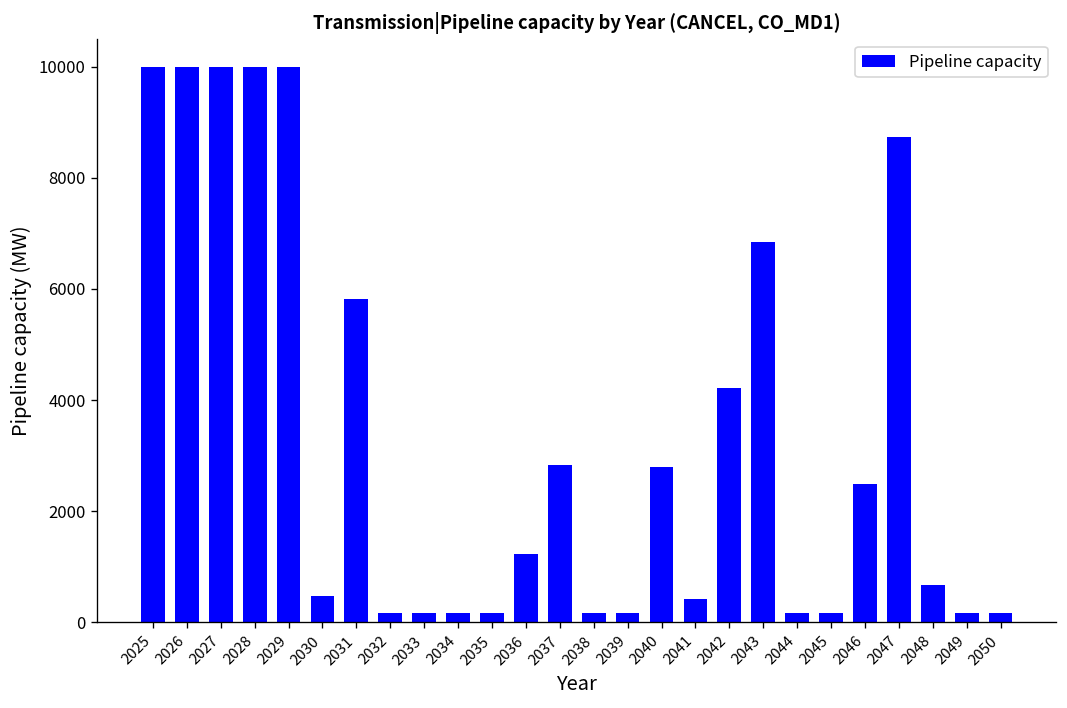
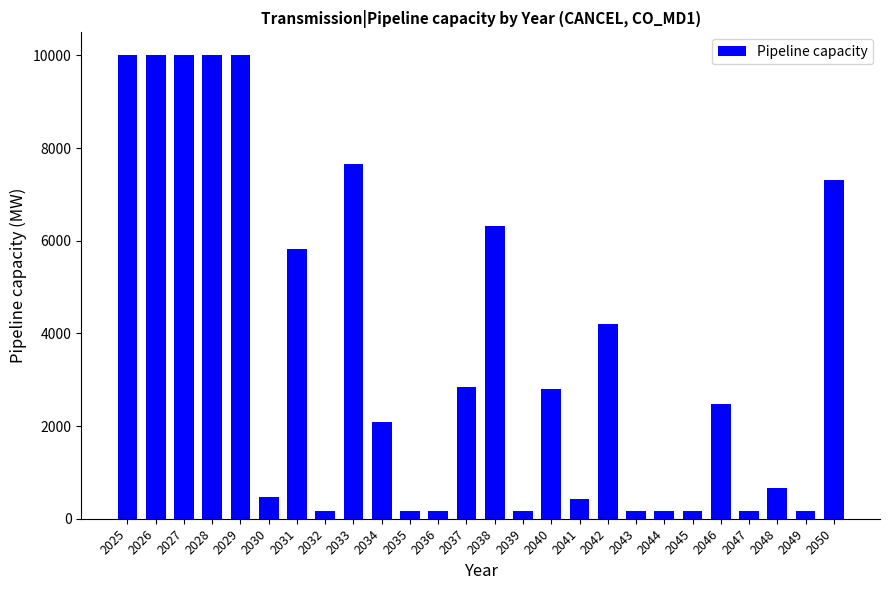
2033: 200 -> 7700
2034: 200 -> 2100
2036: 1200 -> 200
2038: 200 -> 6300
2043: 6900 -> 200
2047: 8700 -> 200
2050: 200 -> 7300
